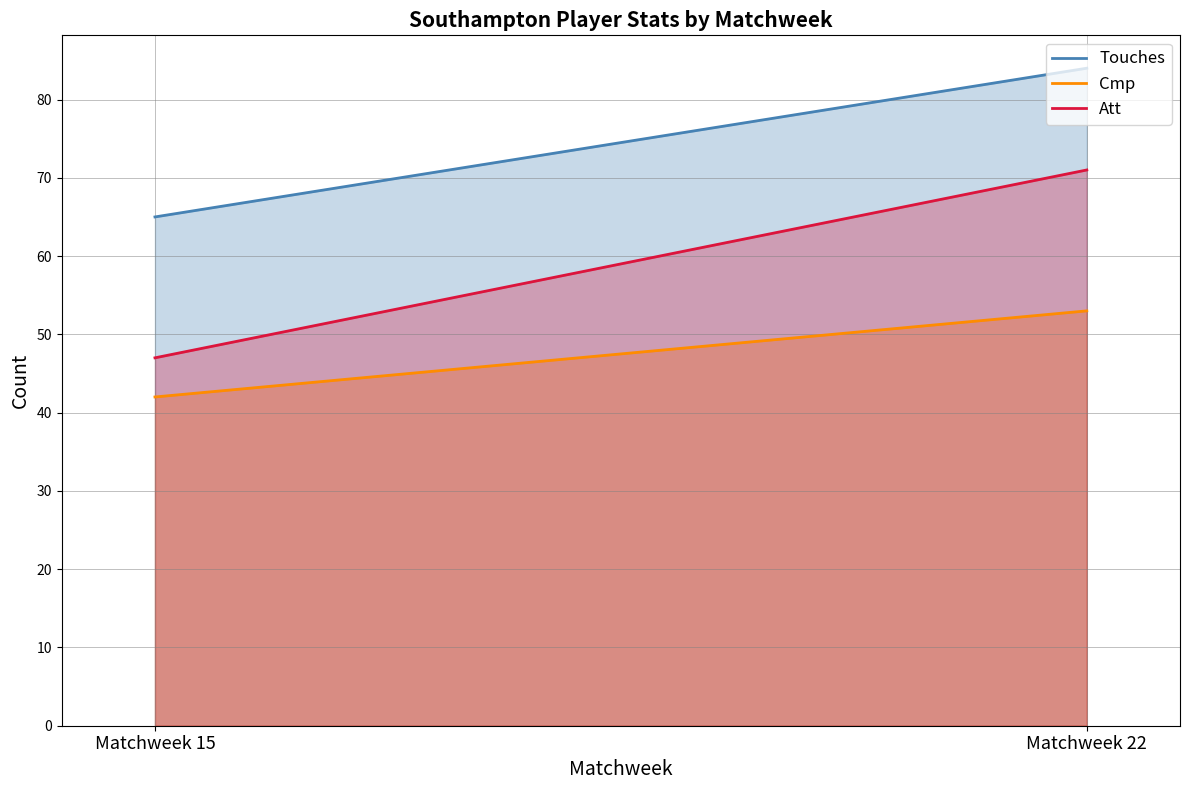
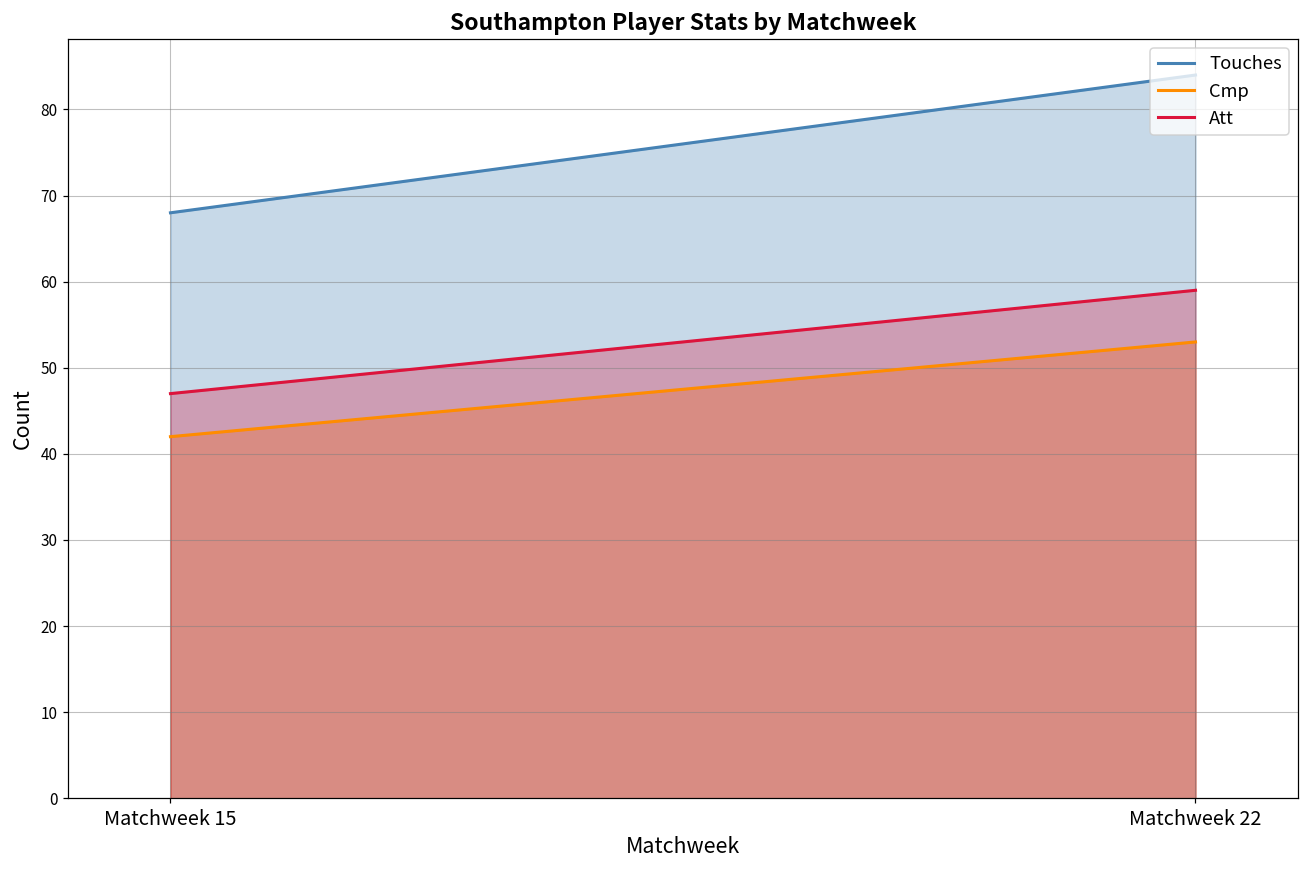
Touches, Matchweek 15: 65 -> 68
Att, Matchweek 22: 71 -> 59
